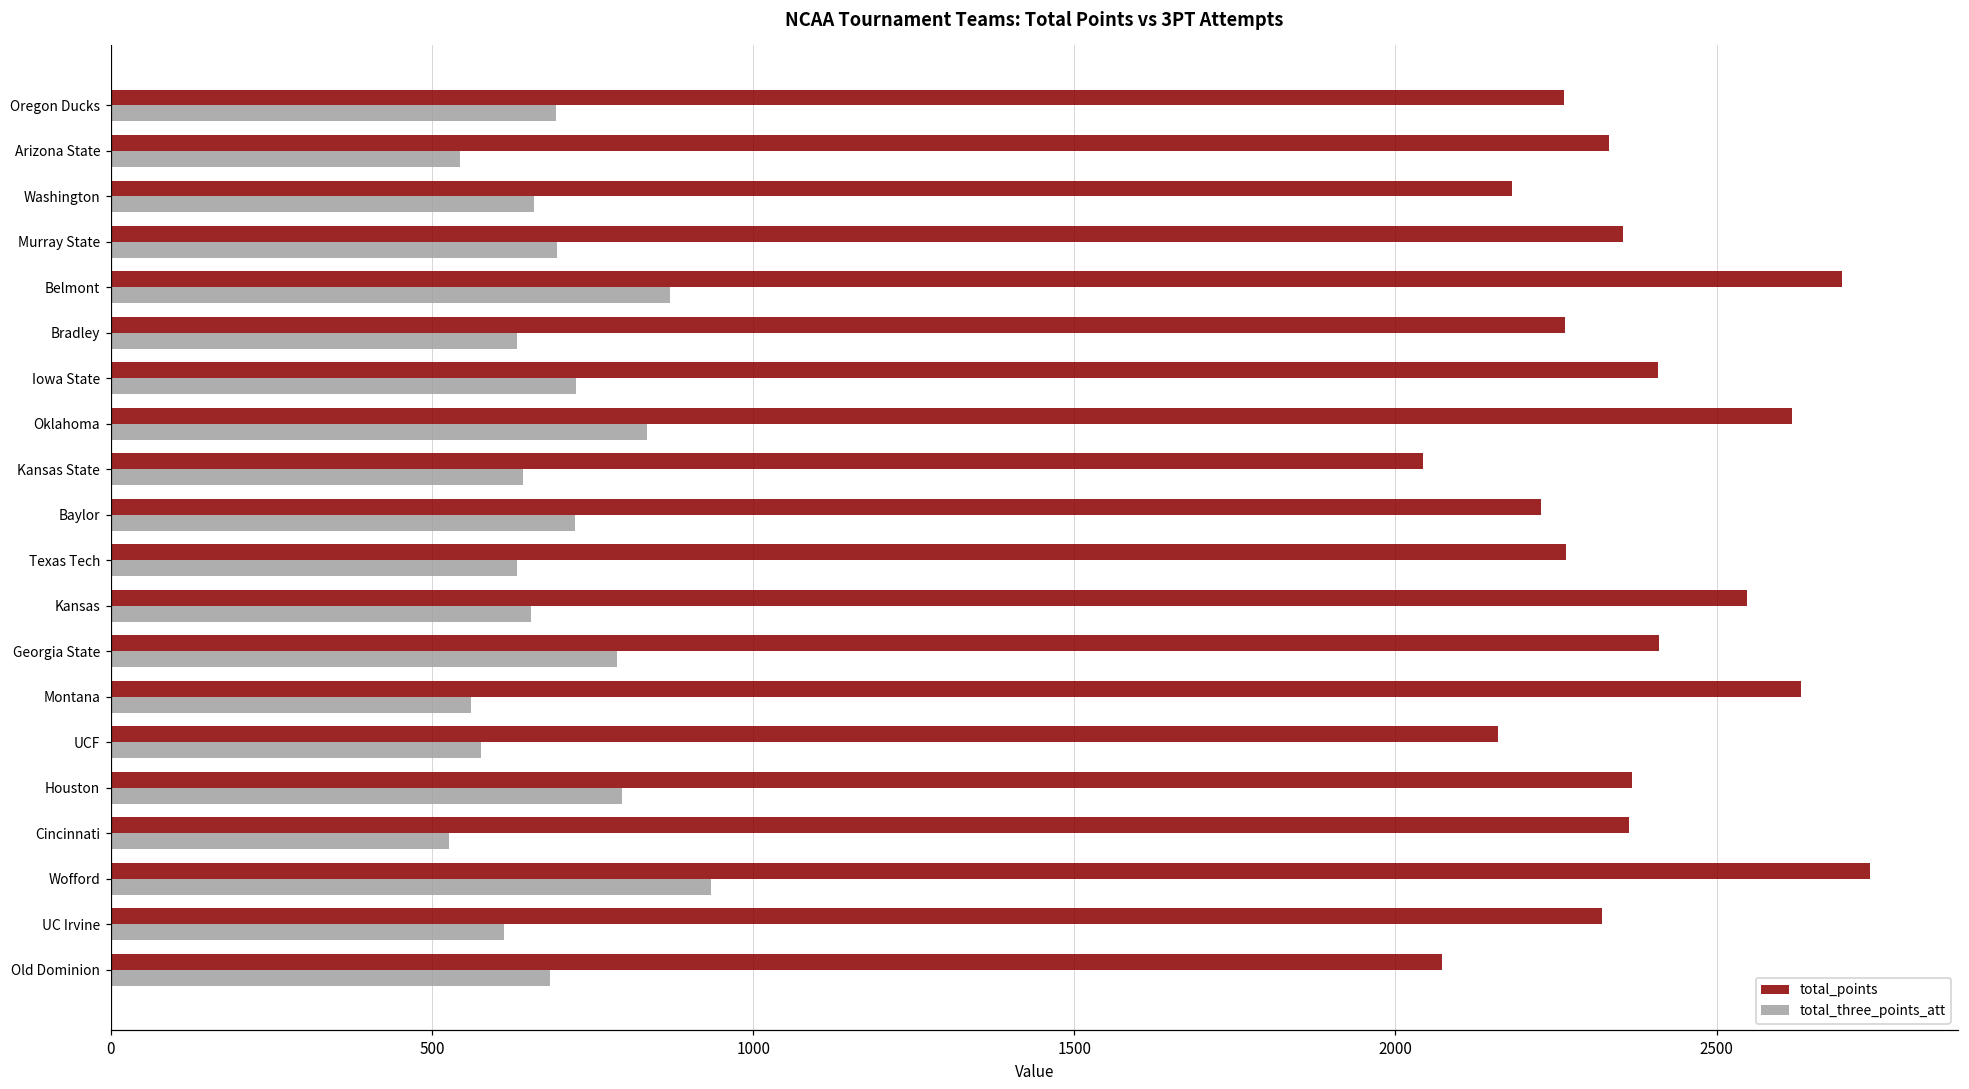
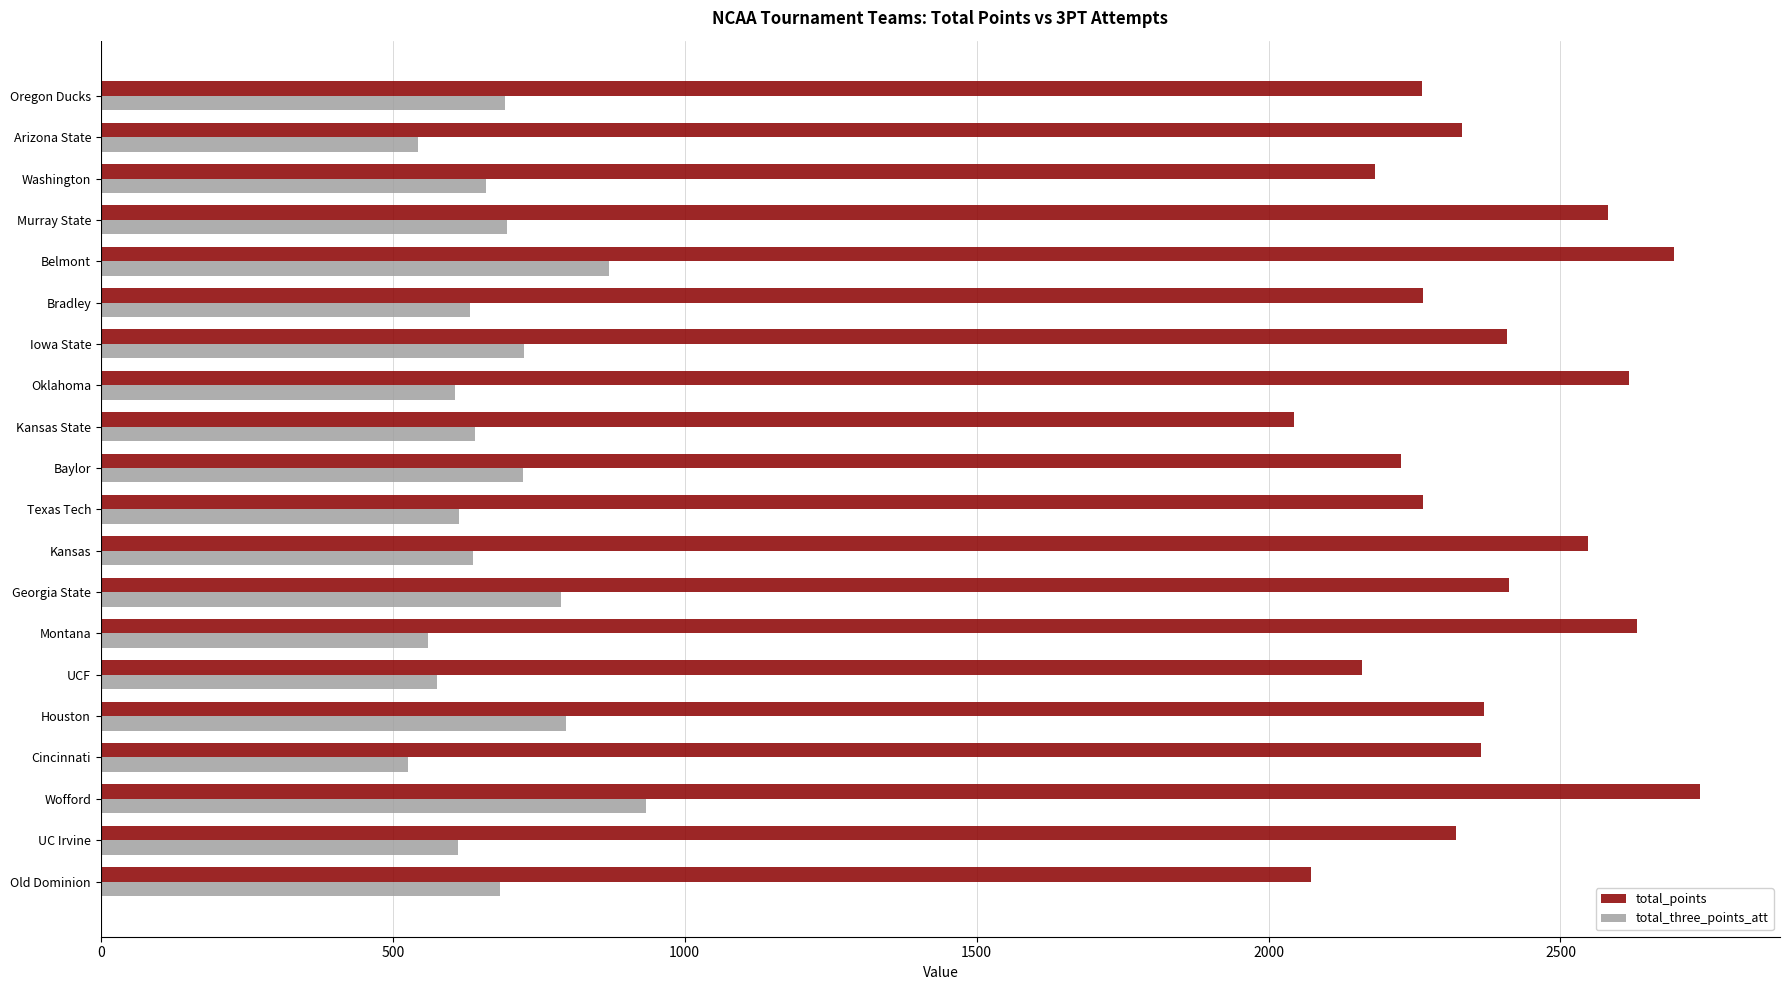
total_points, Murray State: 2360 -> 2580
total_three_points_att, Oklahoma: 830 -> 610
total_three_points_att, Texas Tech: 630 -> 610
total_three_points_att, Kansas: 650 -> 640
